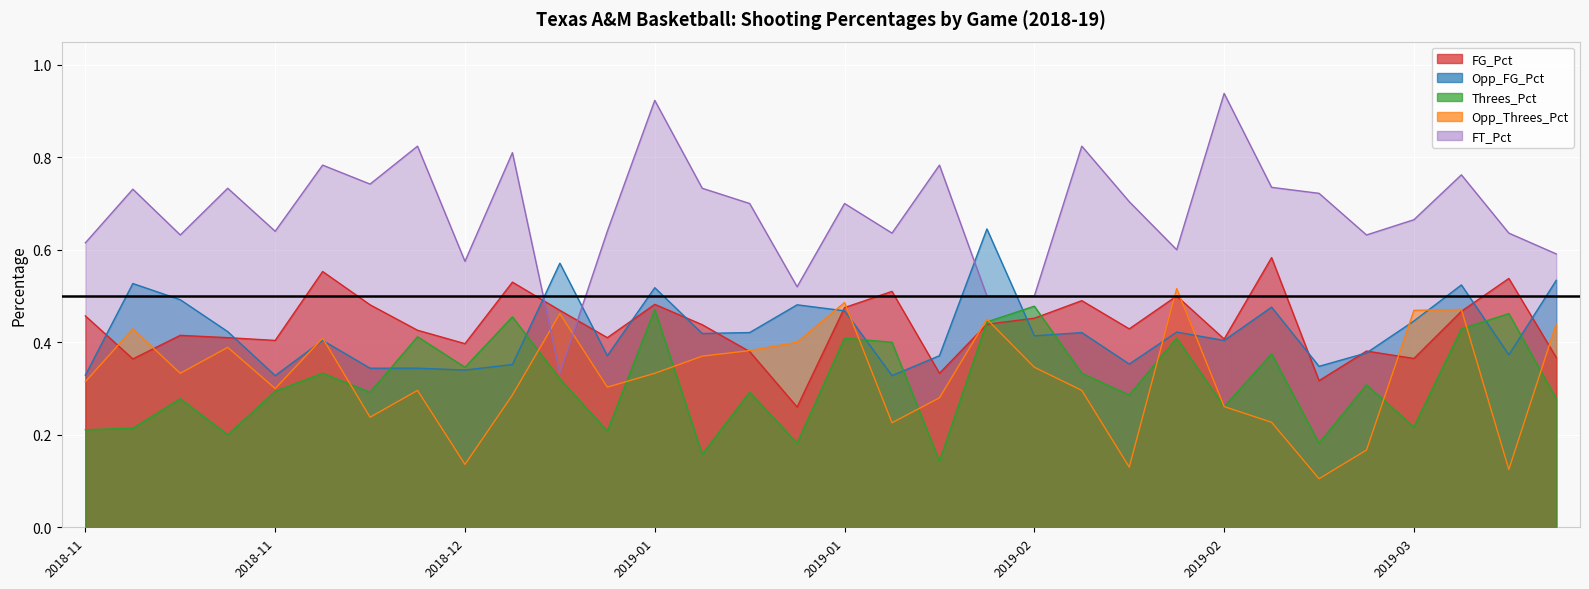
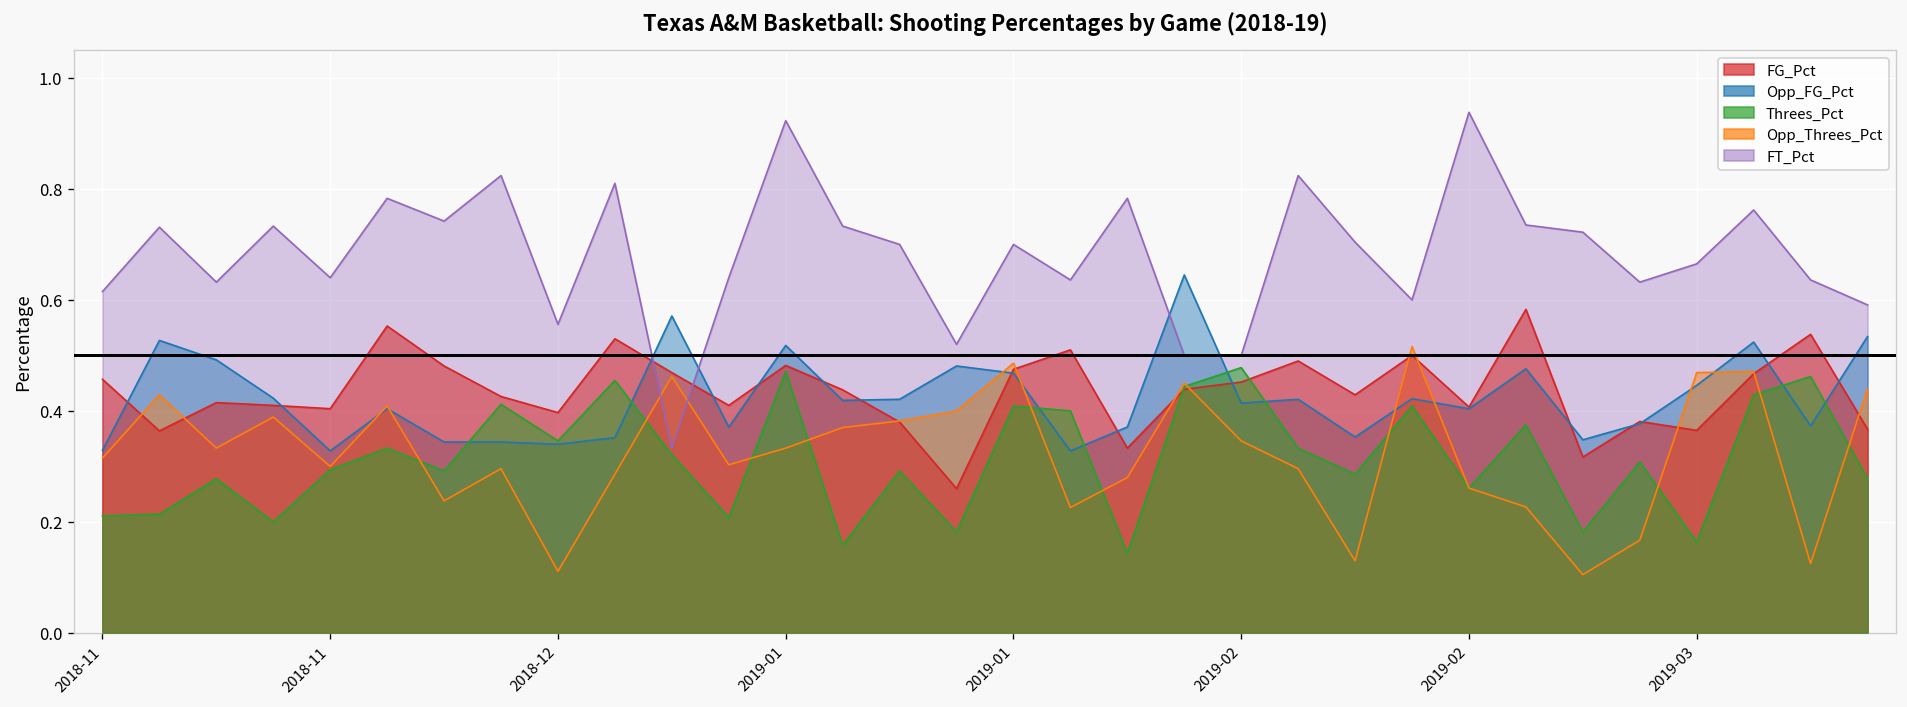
Opp_Threes_Pct, 2018-12: 0.14 -> 0.11
FT_Pct, 2018-12: 0.58 -> 0.56
Threes_Pct, 2019-03: 0.22 -> 0.16
